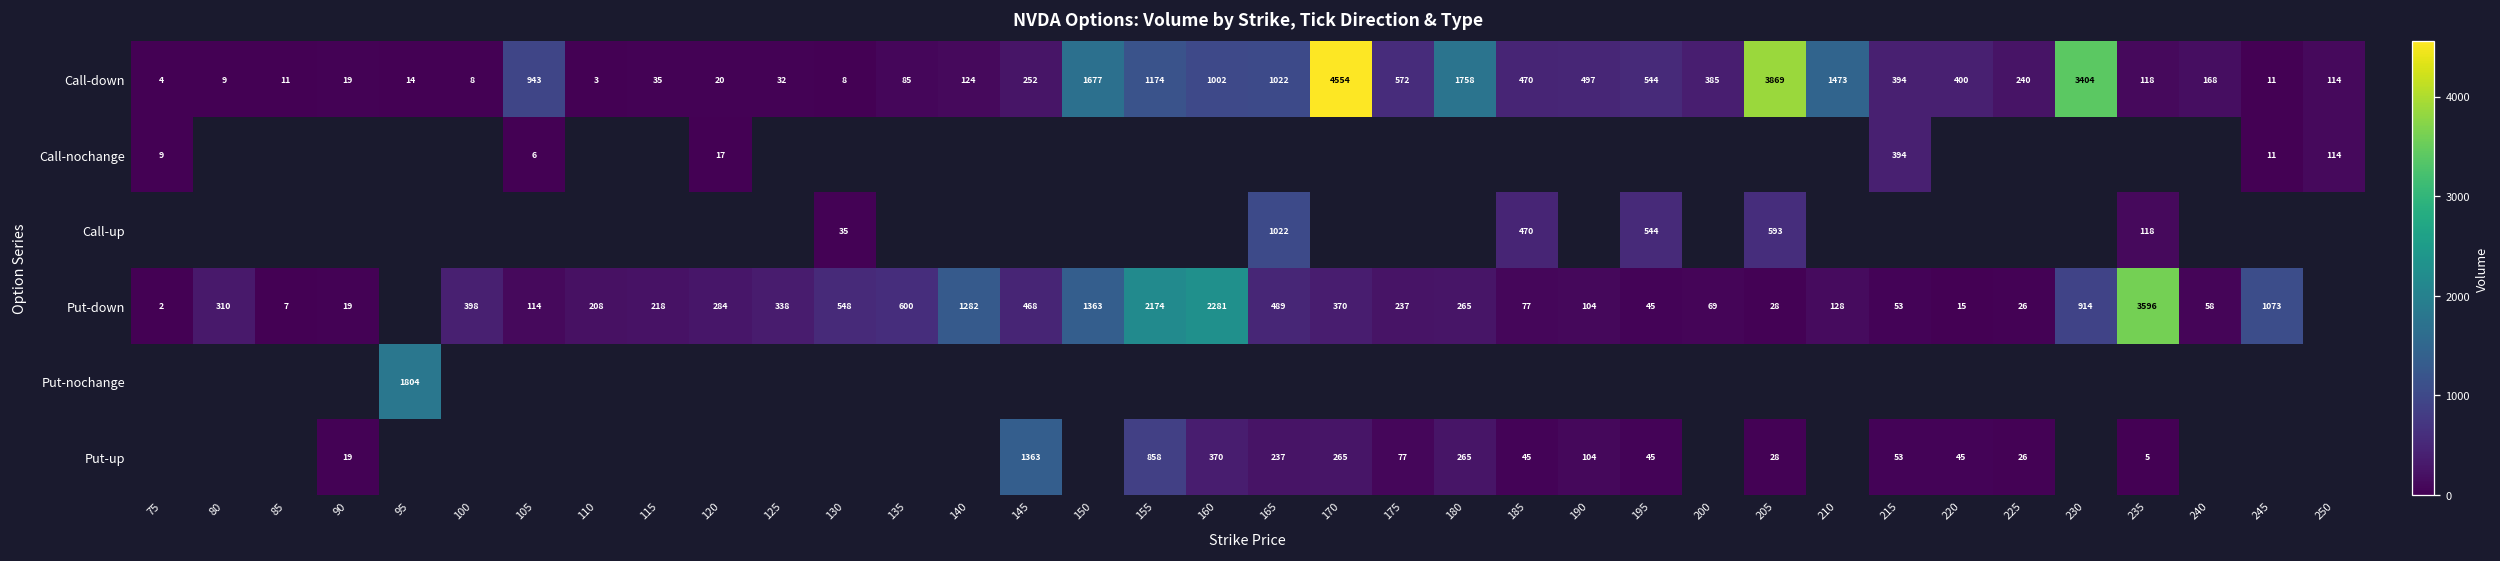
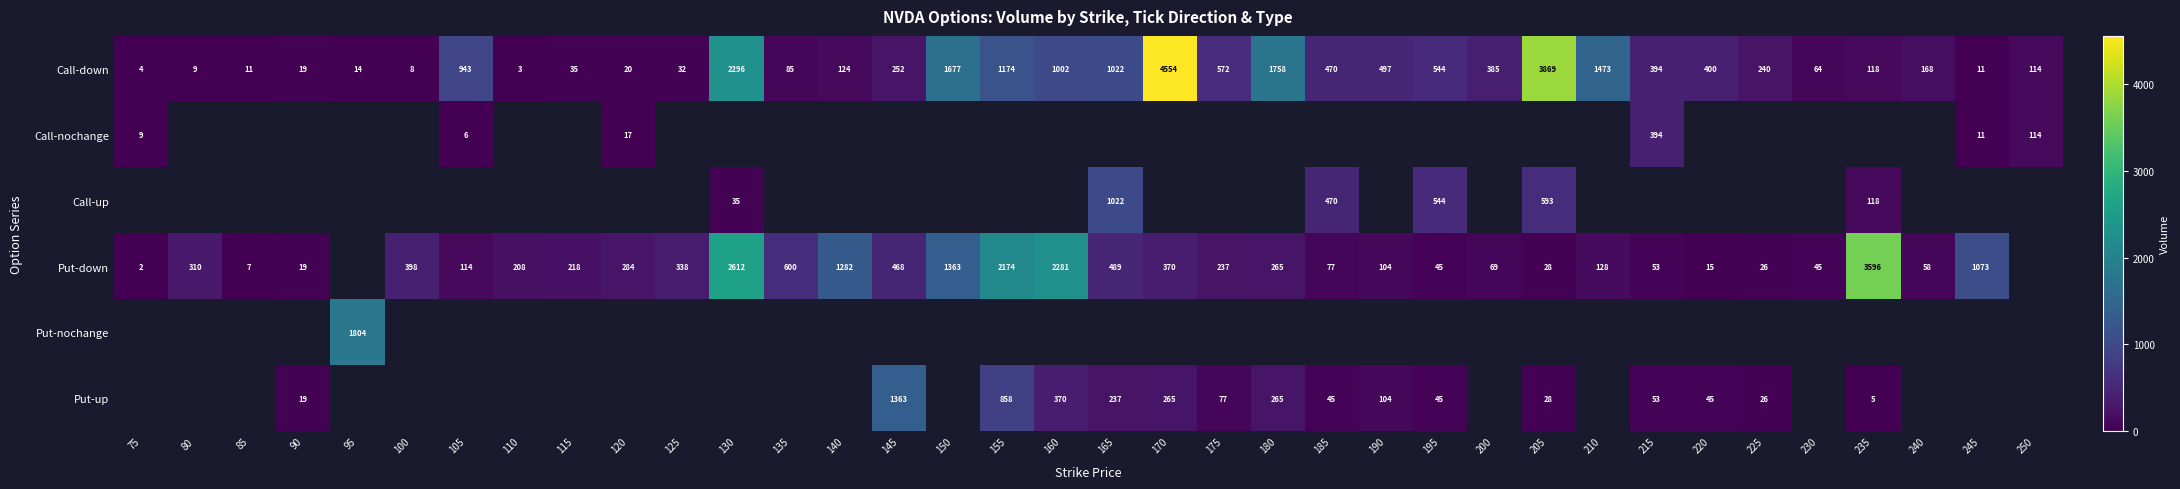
Call-down, 130: 8 -> 2296
Call-down, 230: 3404 -> 64
Put-down, 130: 548 -> 2612
Put-down, 230: 914 -> 45
